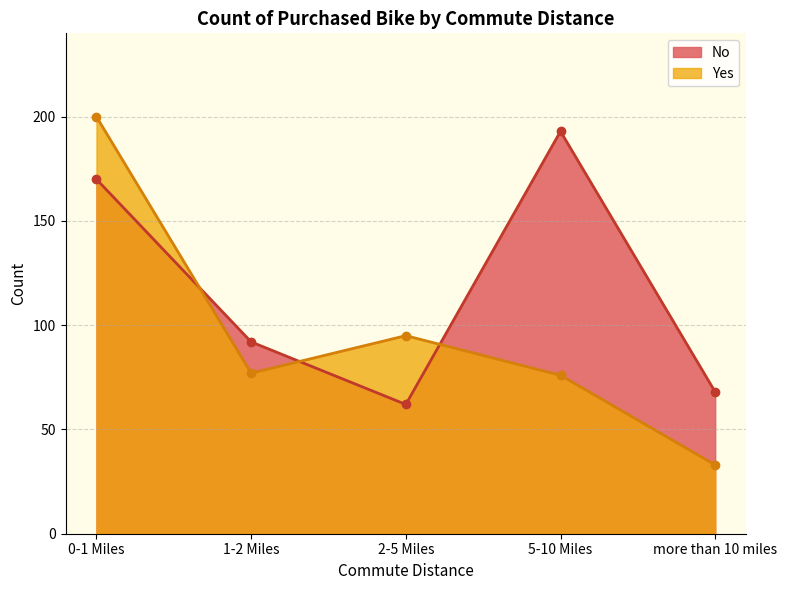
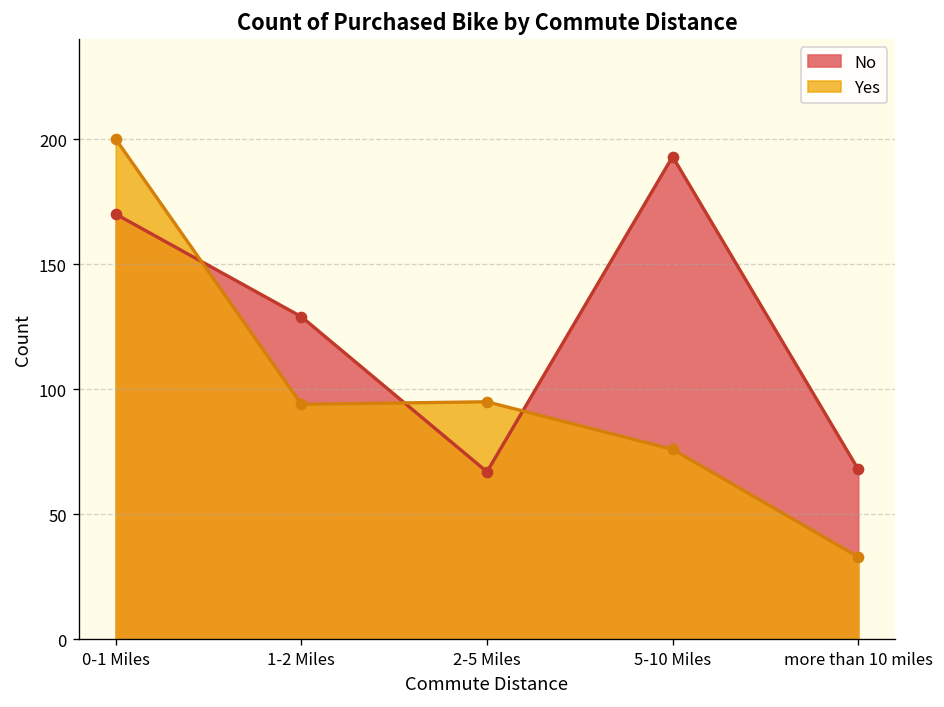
No, 1-2 Miles: 92 -> 129
Yes, 1-2 Miles: 77 -> 94
No, 2-5 Miles: 62 -> 67
